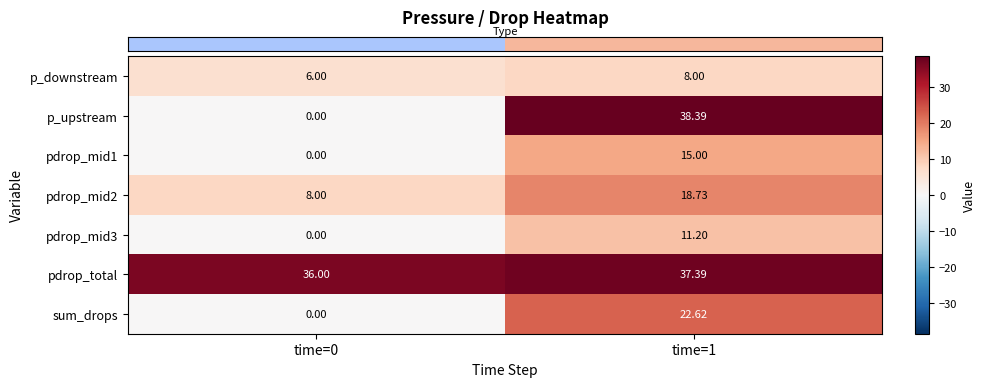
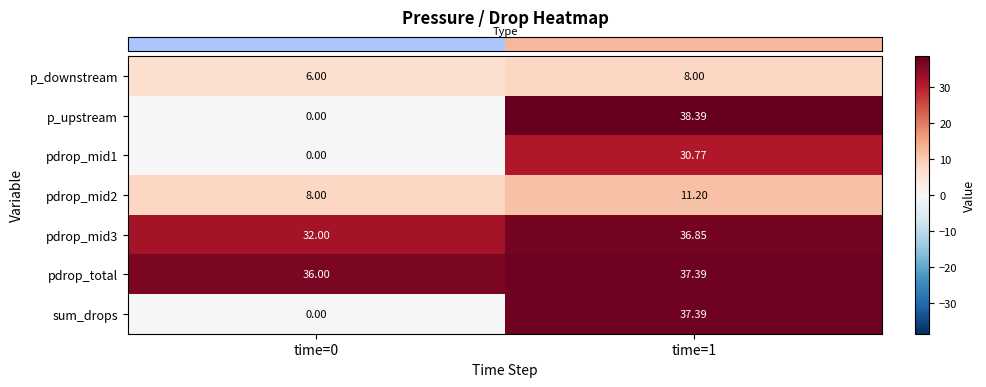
pdrop_mid1, time=1: 15.00 -> 30.77
pdrop_mid2, time=1: 18.73 -> 11.20
pdrop_mid3, time=0: 0.00 -> 32.00
pdrop_mid3, time=1: 11.20 -> 36.85
sum_drops, time=1: 22.62 -> 37.39
